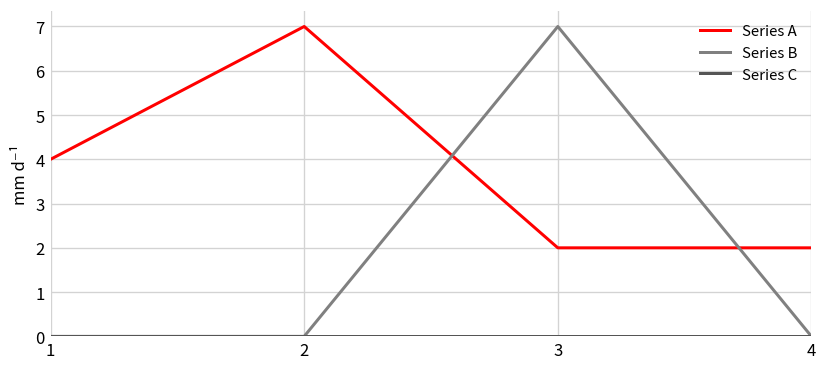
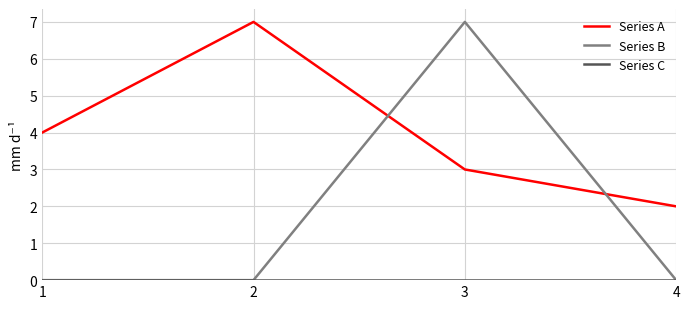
Series A, 3: 2 -> 3
